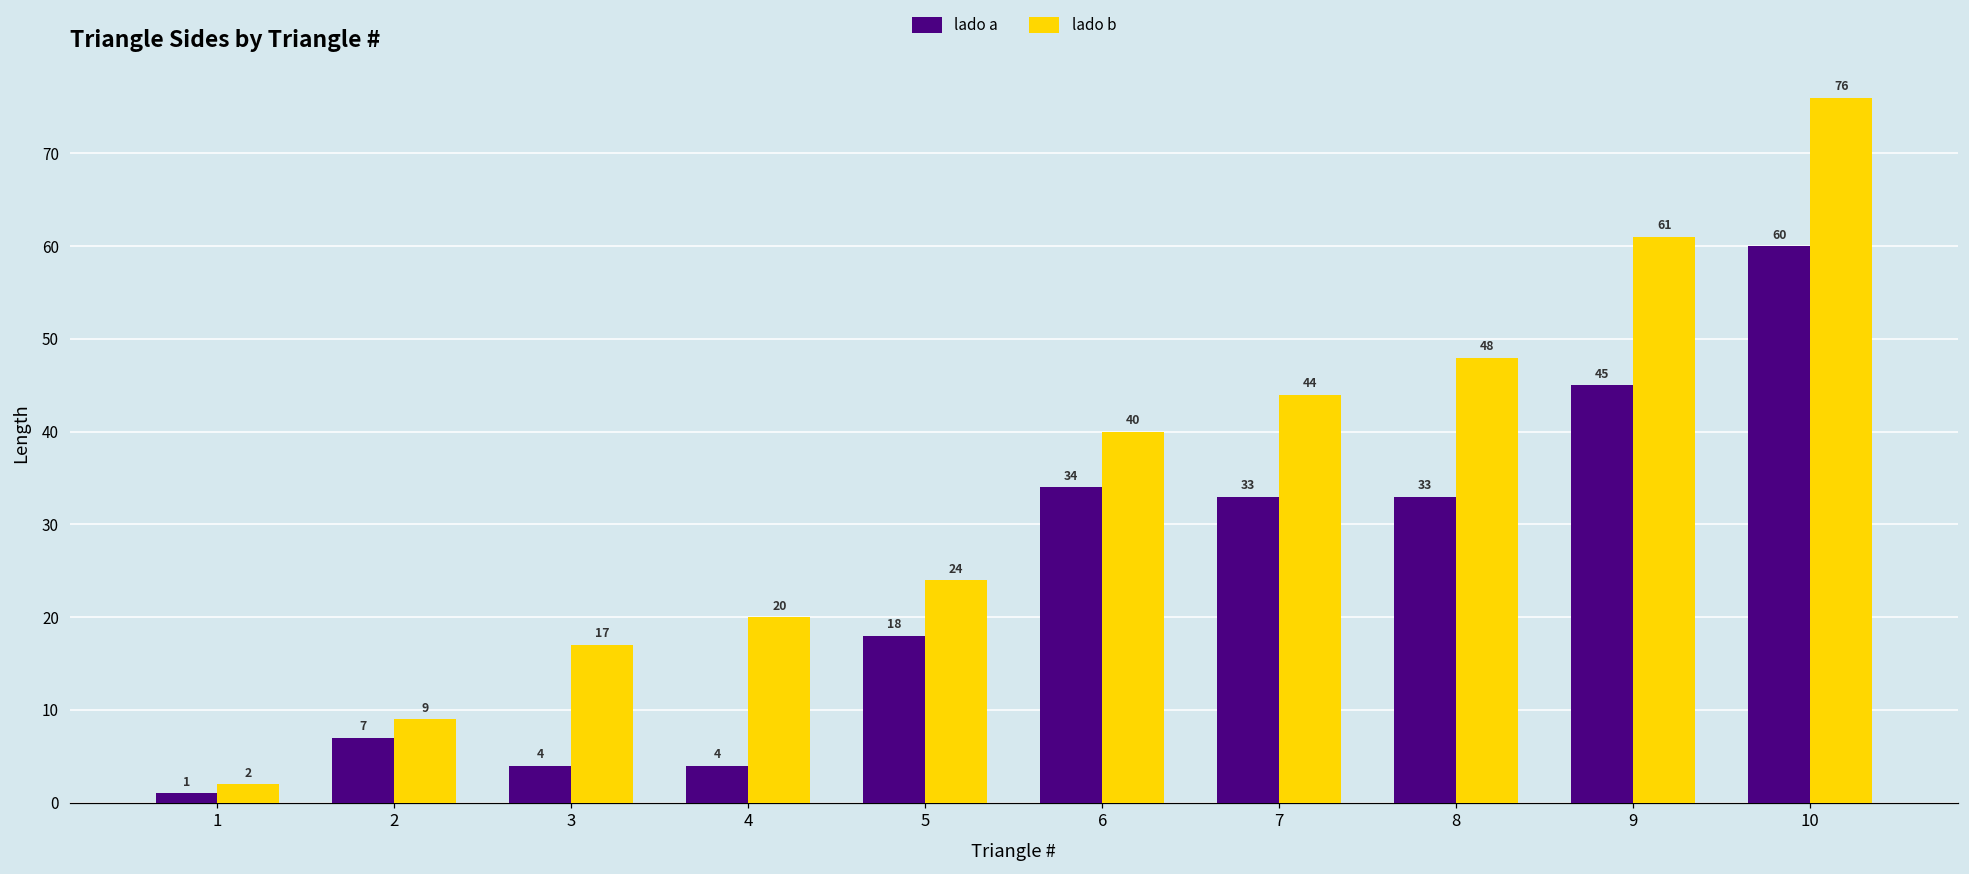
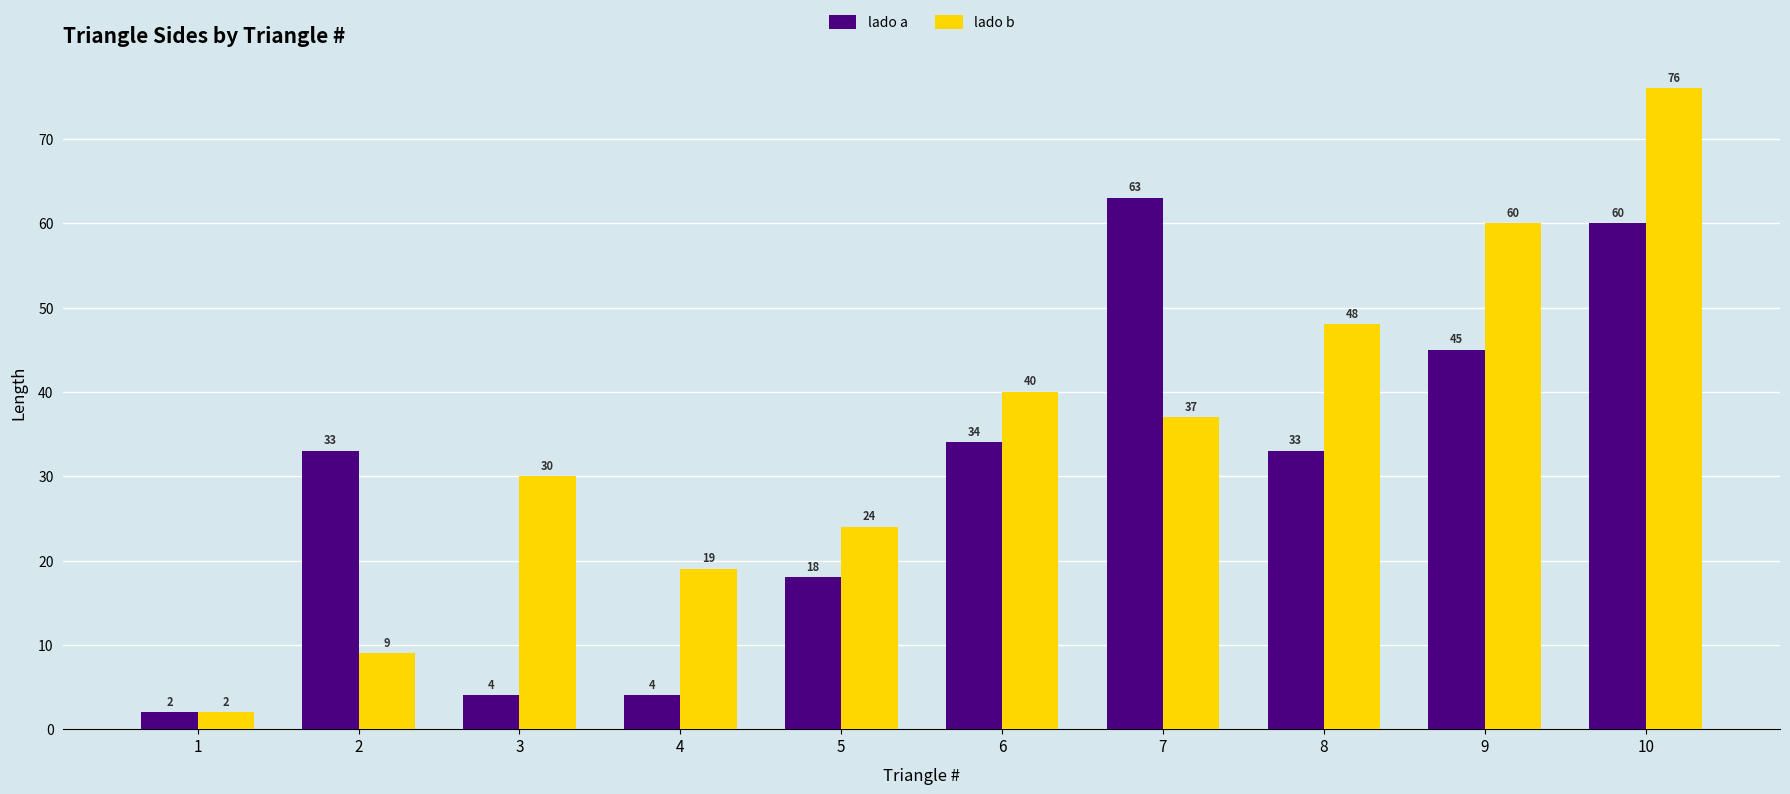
lado a, 1: 1 -> 2
lado a, 2: 7 -> 33
lado b, 3: 17 -> 30
lado b, 4: 20 -> 19
lado a, 7: 33 -> 63
lado b, 7: 44 -> 37
lado b, 9: 61 -> 60
